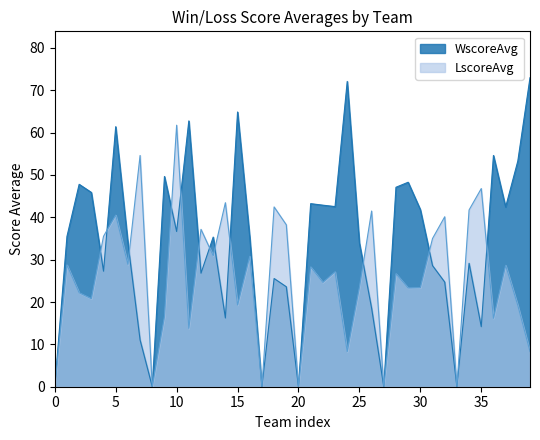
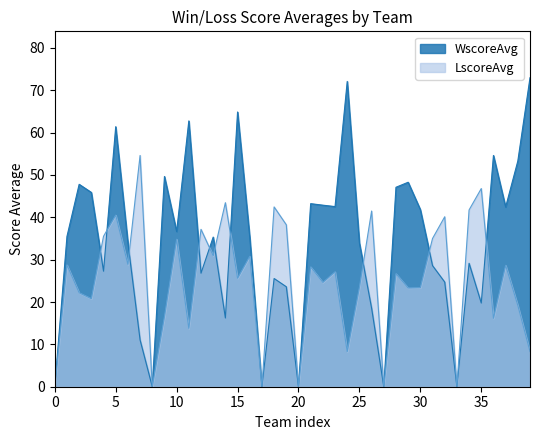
LscoreAvg, 10: 62 -> 35
LscoreAvg, 15: 19 -> 26
WscoreAvg, 35: 14 -> 20
